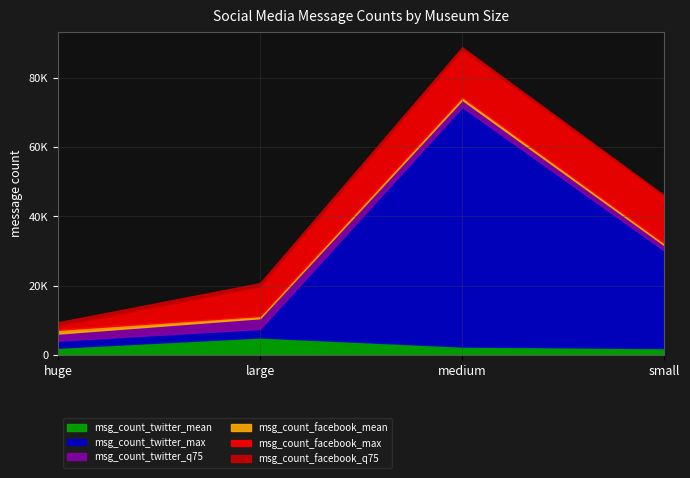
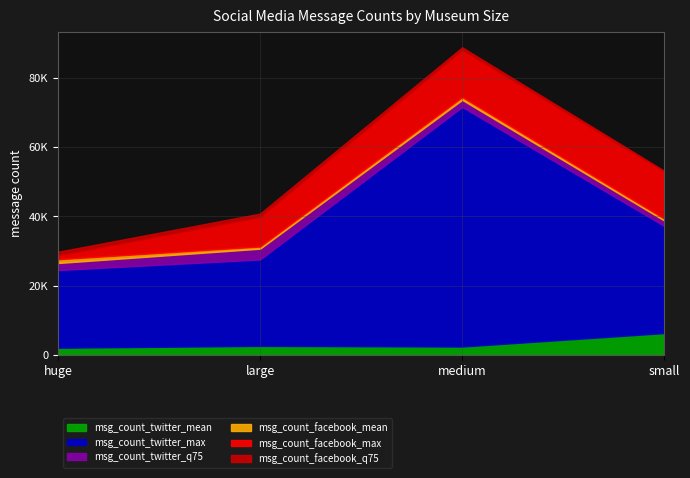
msg_count_twitter_max, huge: 2000 -> 22000
msg_count_twitter_mean, large: 5000 -> 3000
msg_count_twitter_max, large: 2000 -> 25000
msg_count_twitter_mean, small: 2000 -> 6000
msg_count_twitter_max, small: 28000 -> 31000
